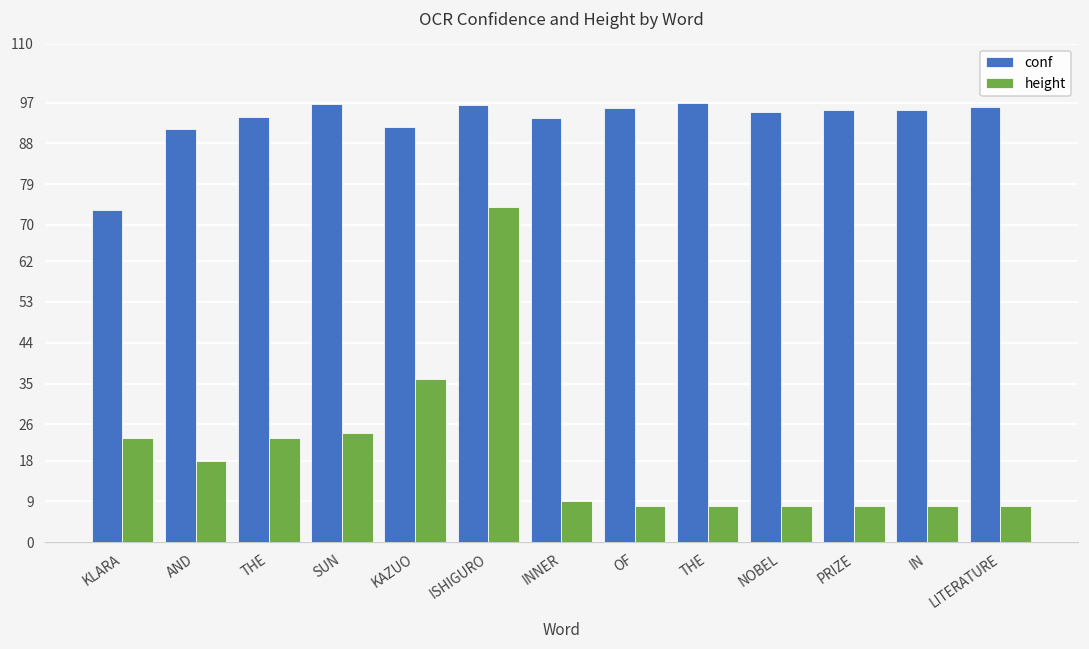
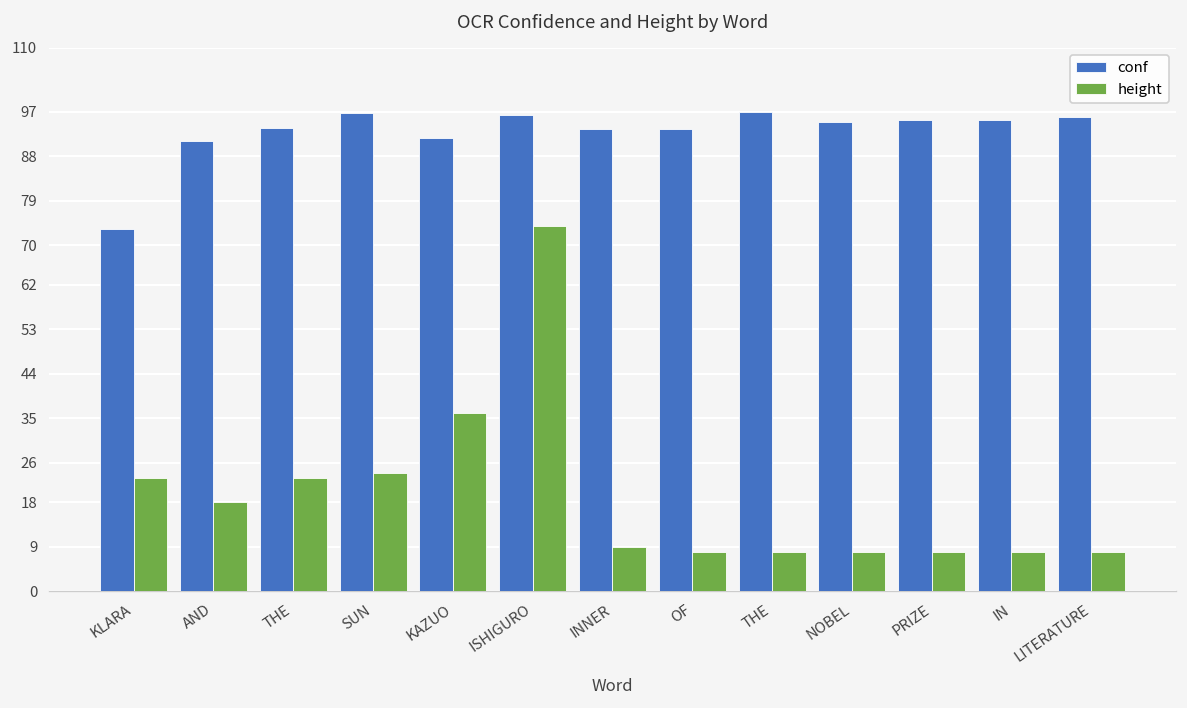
conf, OF: 96 -> 94
